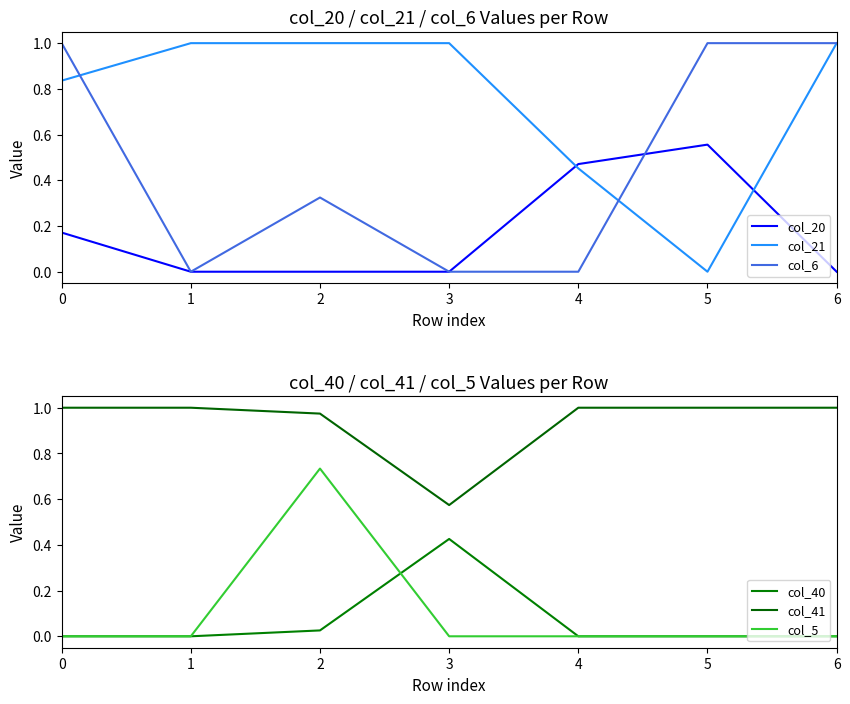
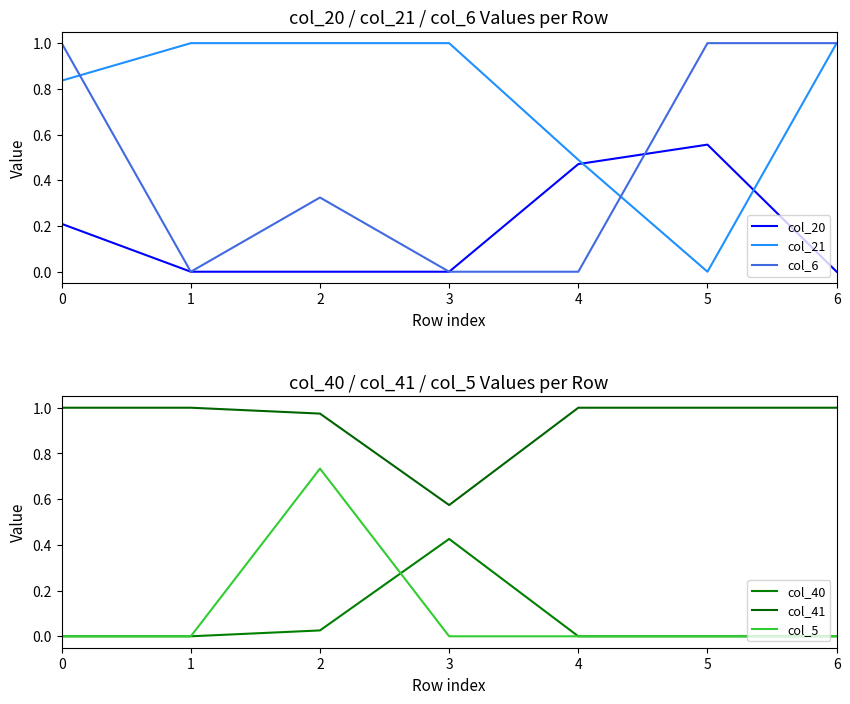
col_20 / col_21 / col_6 Values per Row, col_20, 0: 0.17 -> 0.21
col_20 / col_21 / col_6 Values per Row, col_21, 4: 0.45 -> 0.49
